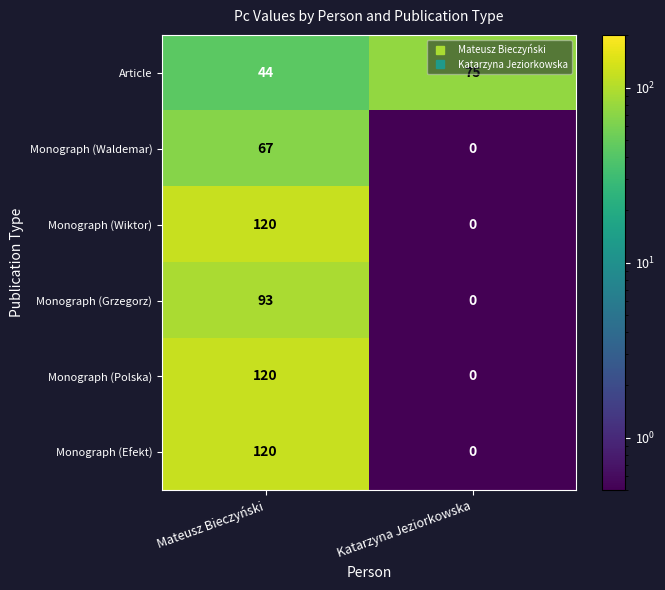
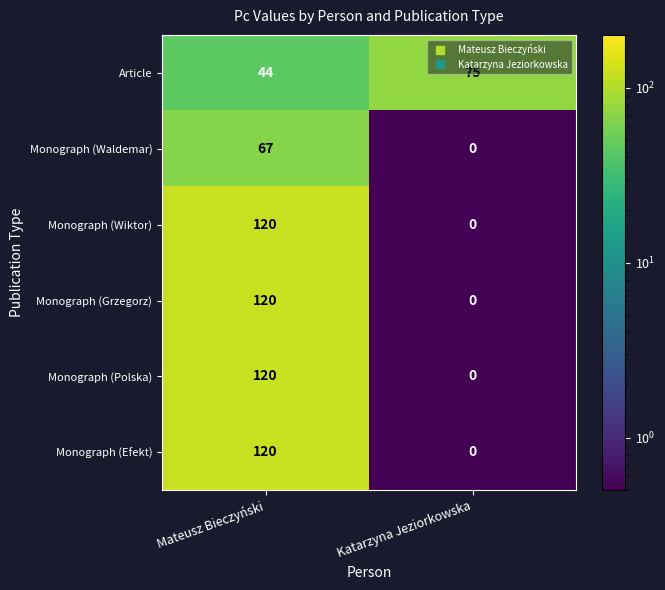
Monograph (Grzegorz), Mateusz Bieczyński: 93 -> 120
